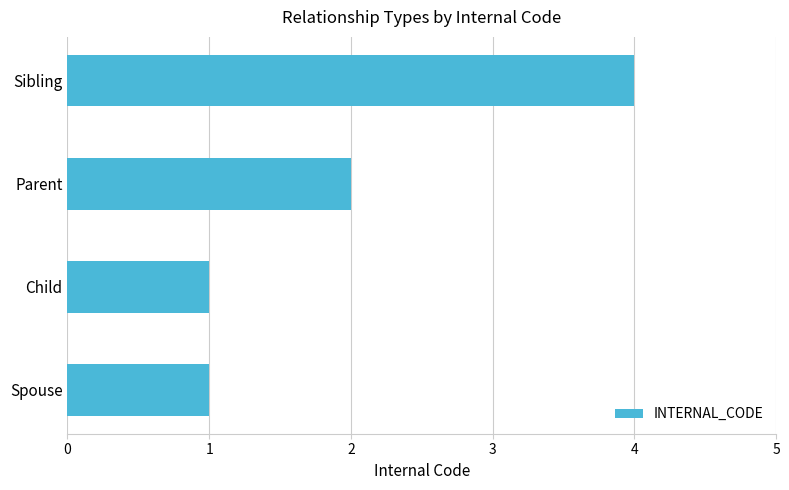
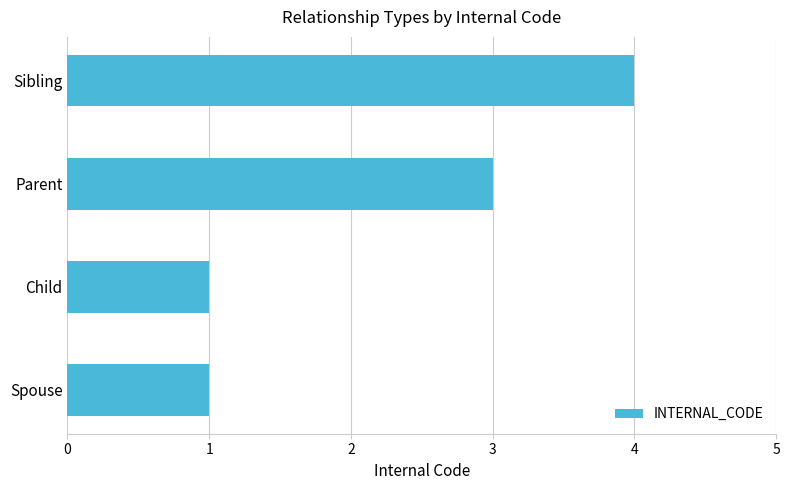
Parent: 2 -> 3
